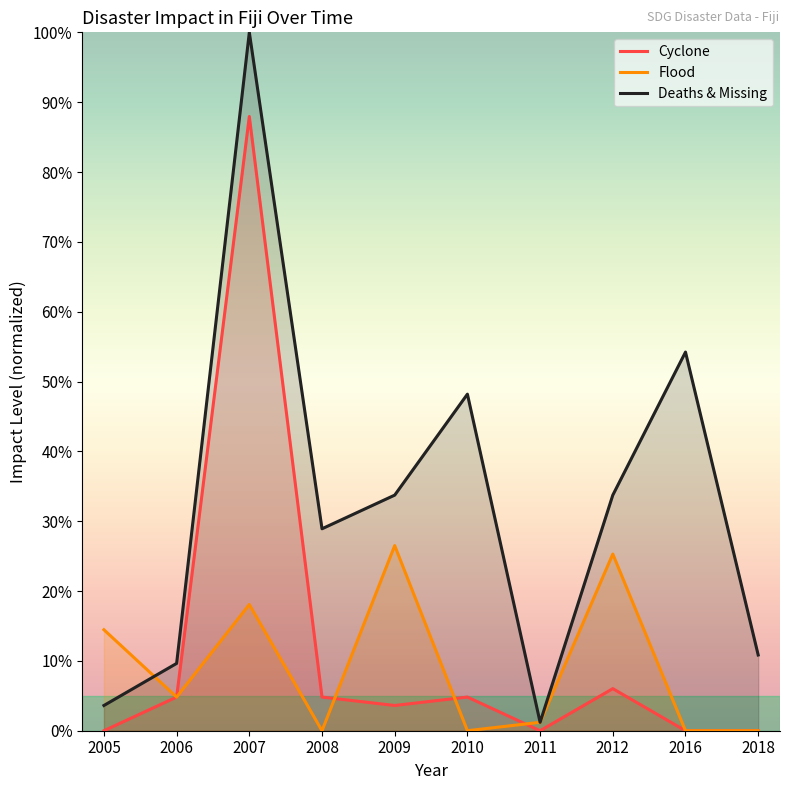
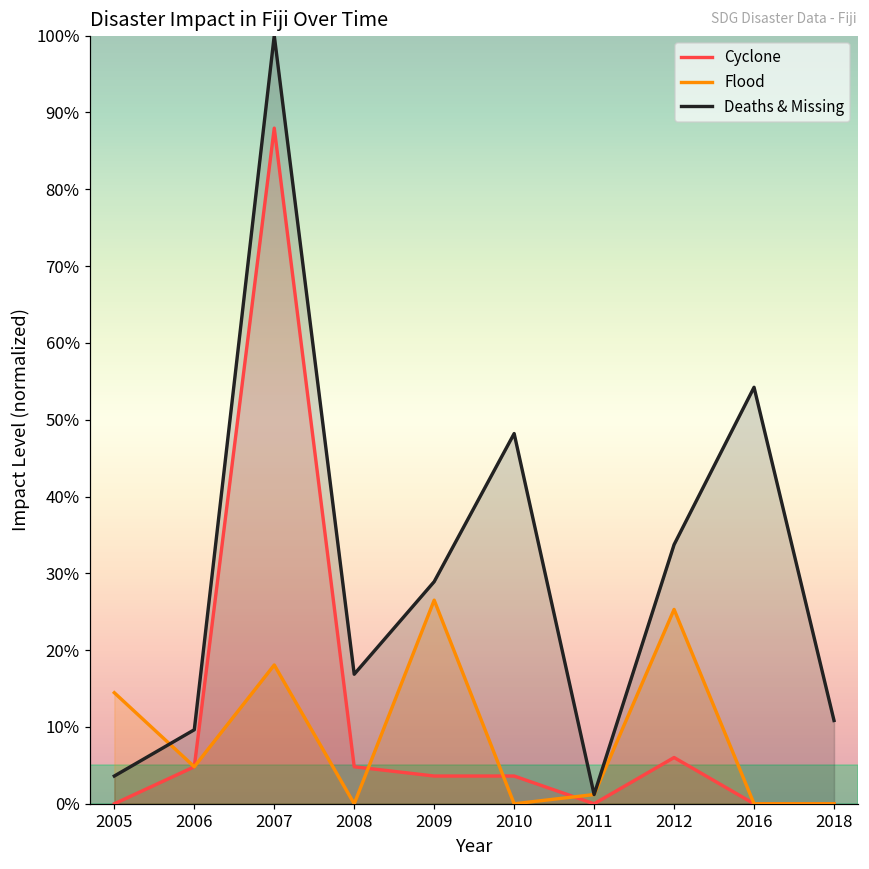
Deaths & Missing, 2008: 29% -> 17%
Deaths & Missing, 2009: 34% -> 29%
Cyclone, 2010: 5% -> 4%
